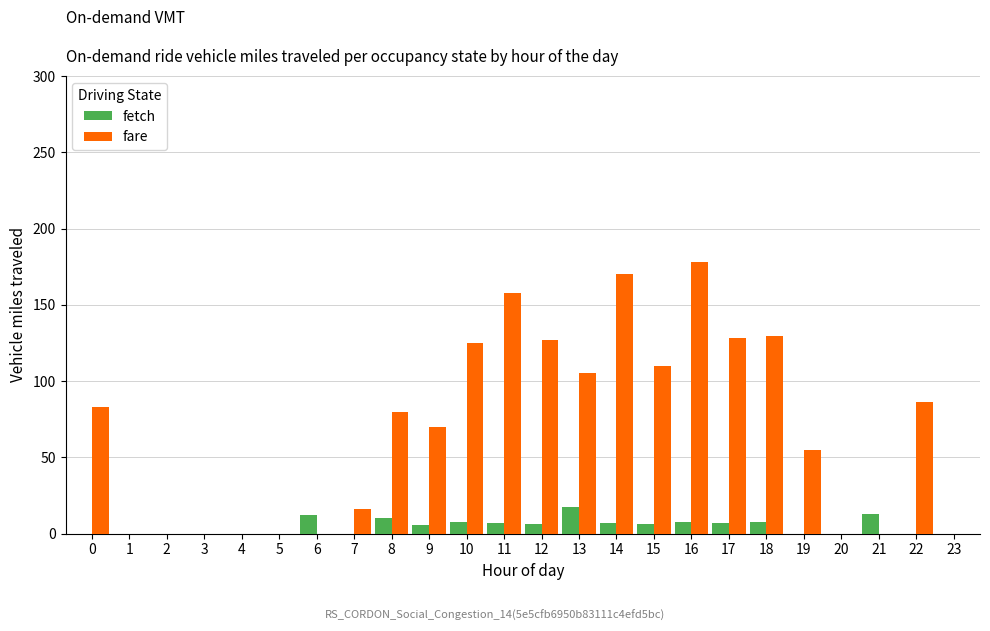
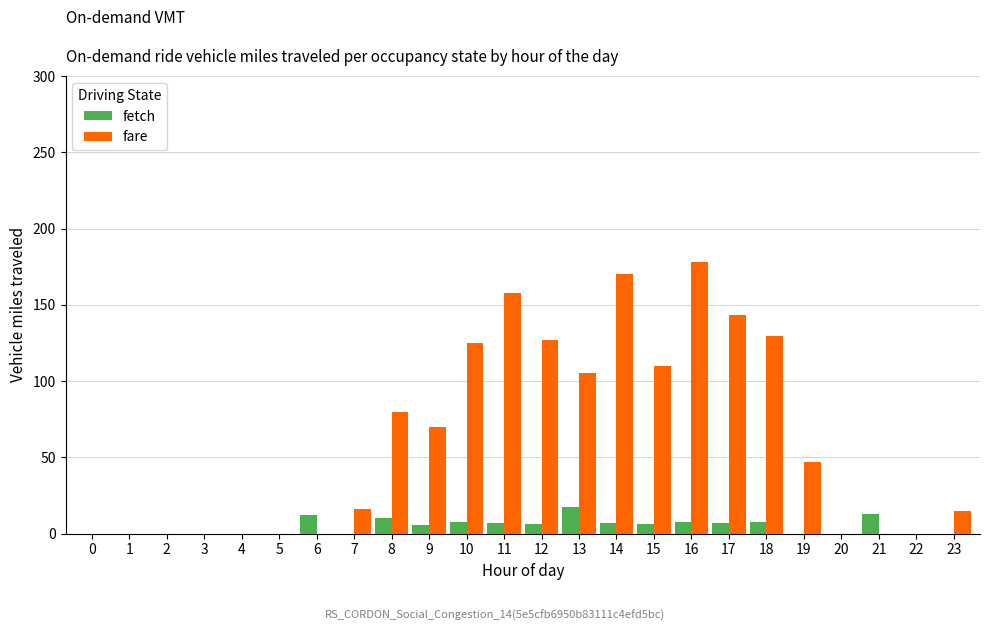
fare, 0: 83 -> 0
fare, 17: 128 -> 143
fare, 19: 55 -> 47
fare, 22: 86 -> 0
fare, 23: 0 -> 15
